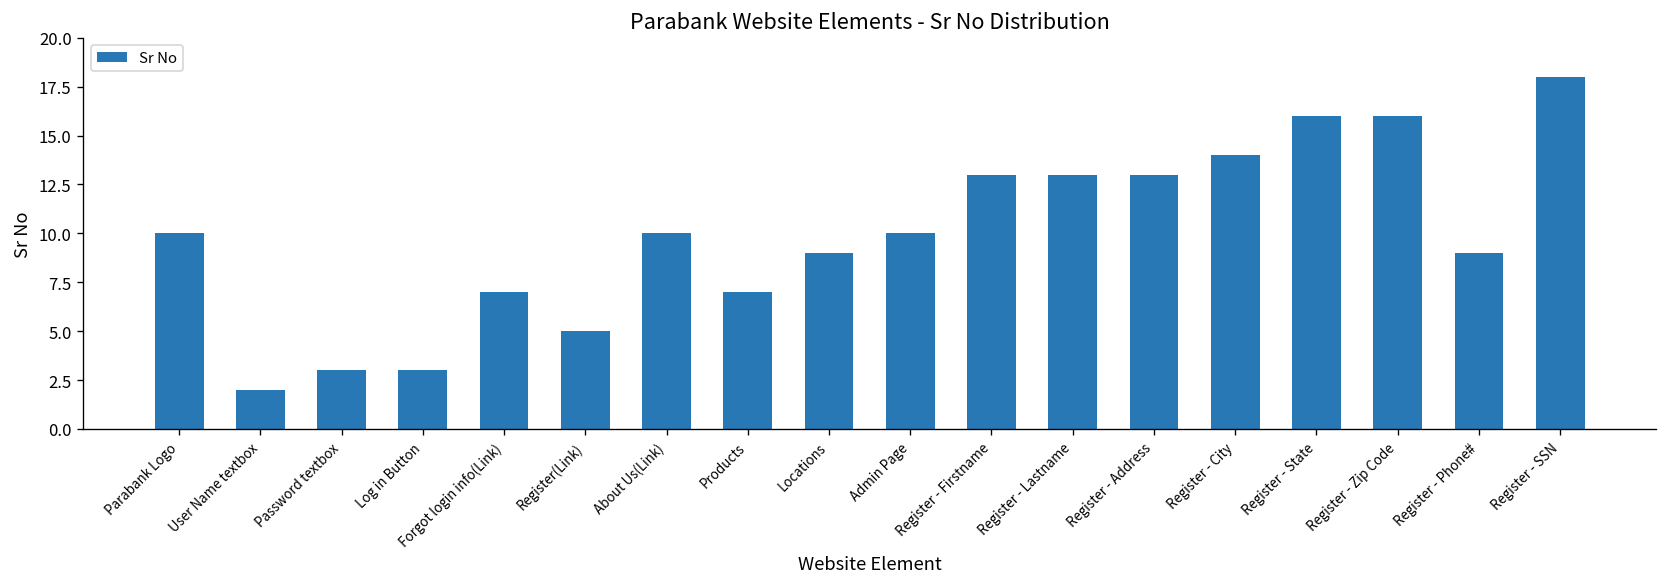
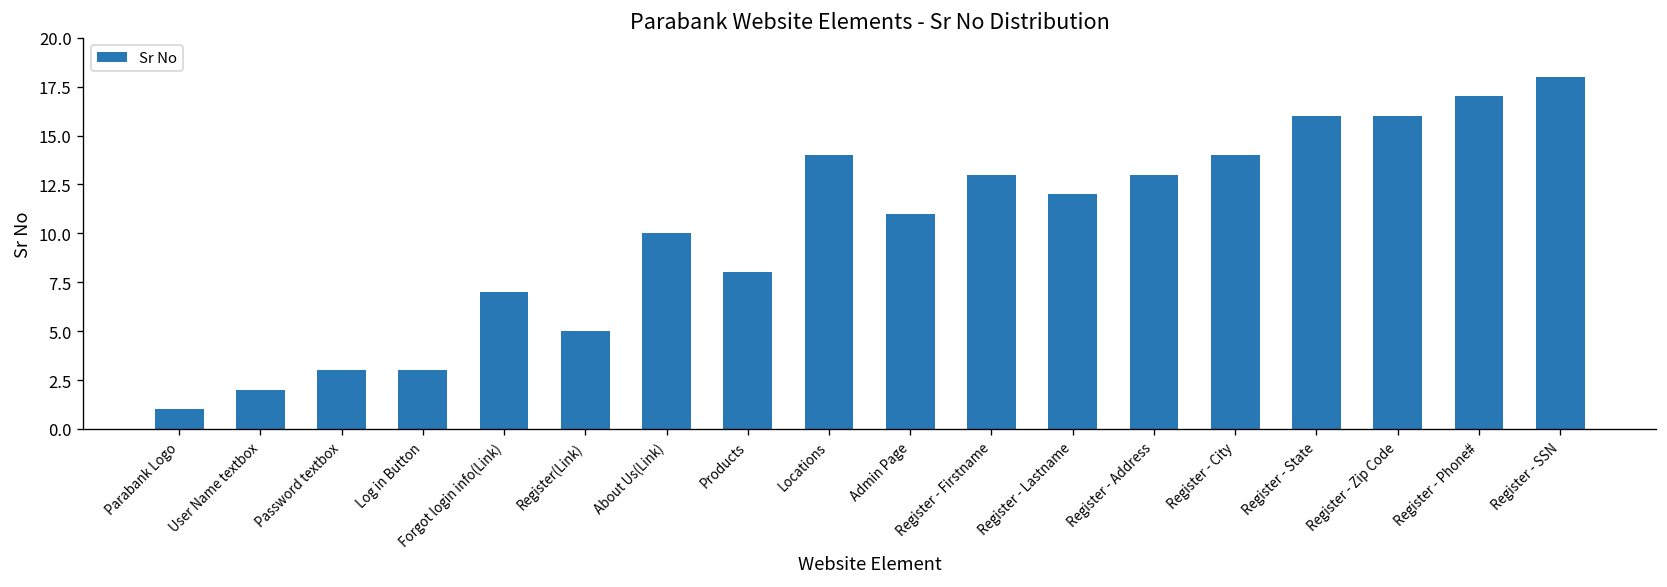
Parabank Logo: 10 -> 1
Products: 7 -> 8
Locations: 9 -> 14
Admin Page: 10 -> 11
Register - Lastname: 13 -> 12
Register - Phone#: 9 -> 17
